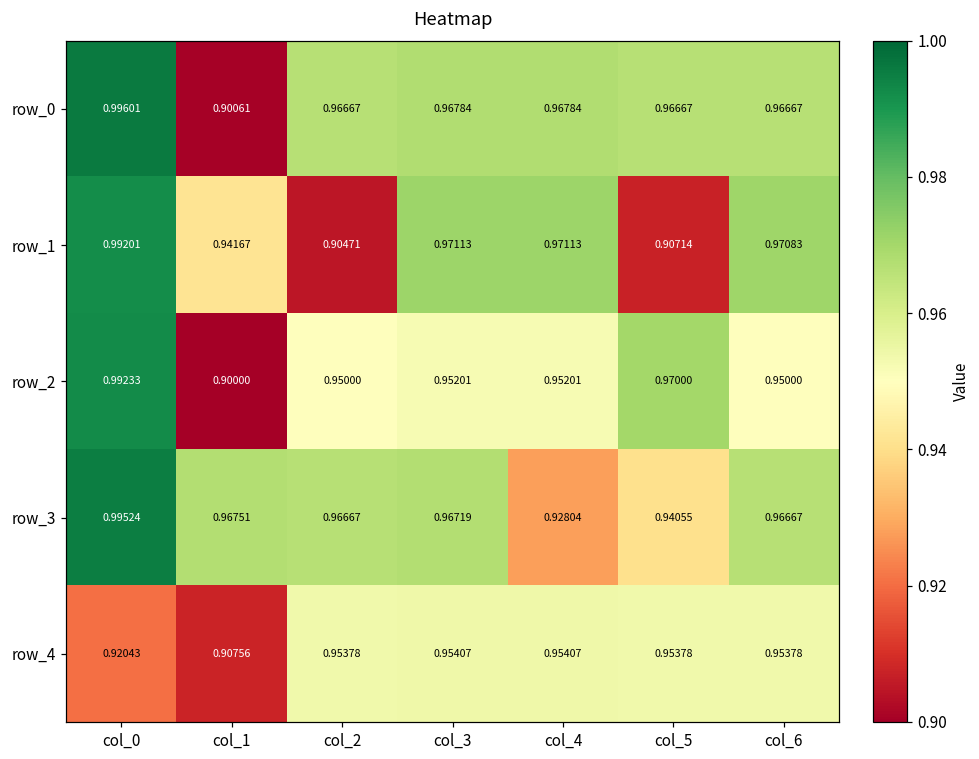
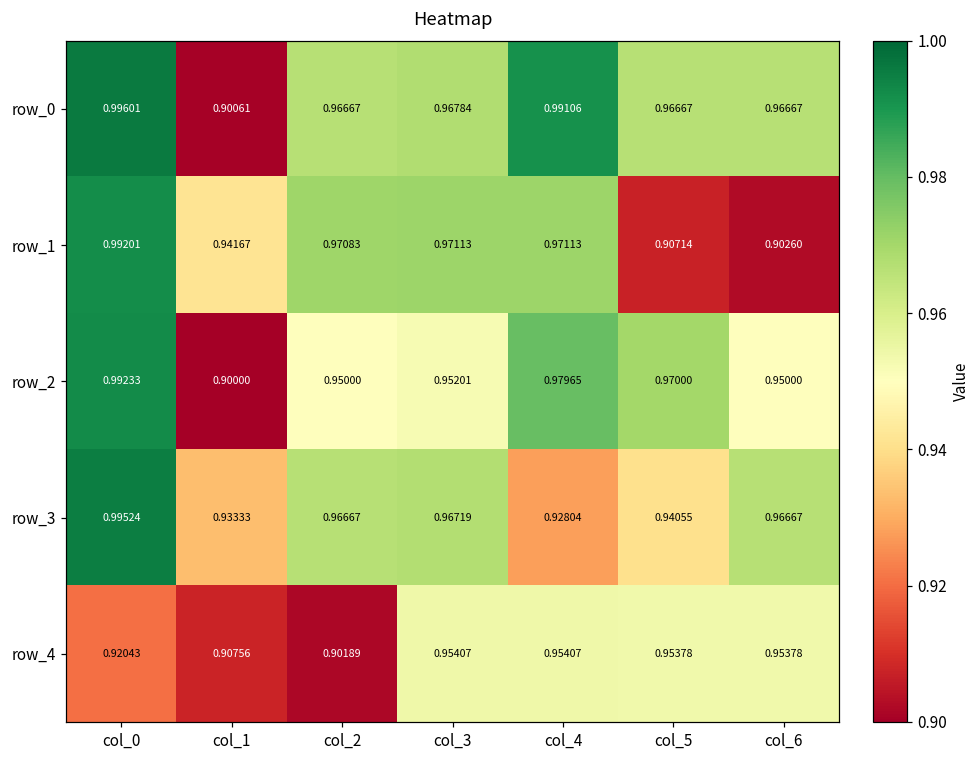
row_0, col_4: 0.96784 -> 0.99106
row_1, col_2: 0.90471 -> 0.97083
row_1, col_6: 0.97083 -> 0.90260
row_2, col_4: 0.95201 -> 0.97965
row_3, col_1: 0.96751 -> 0.93333
row_4, col_2: 0.95378 -> 0.90189
